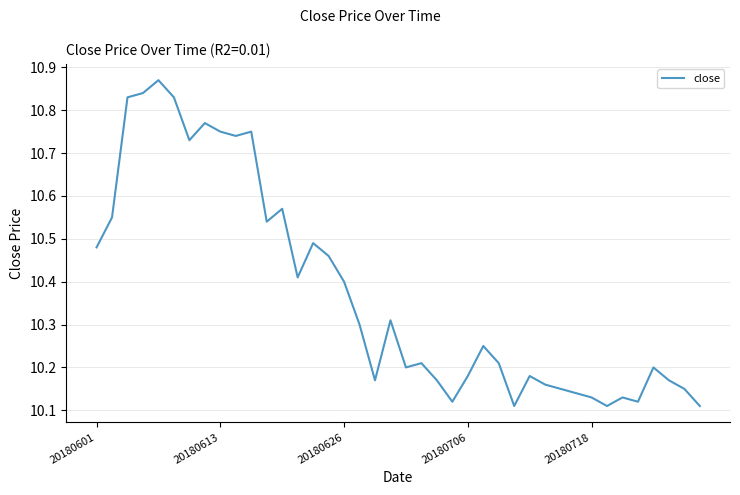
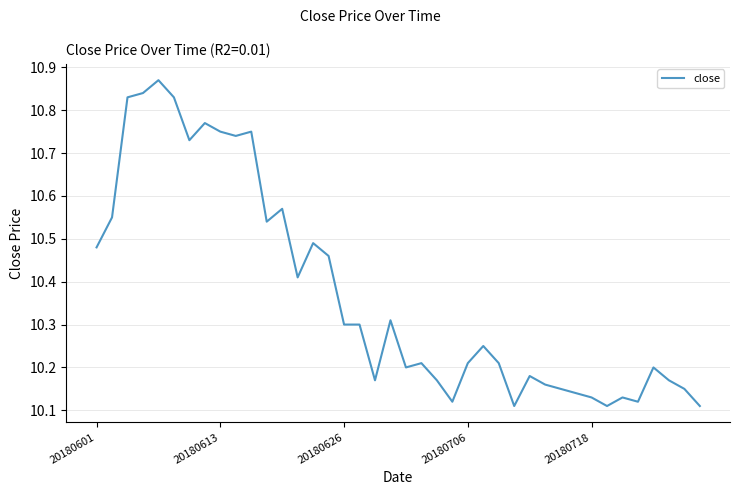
20180626: 10.4 -> 10.3
20180706: 10.18 -> 10.21
